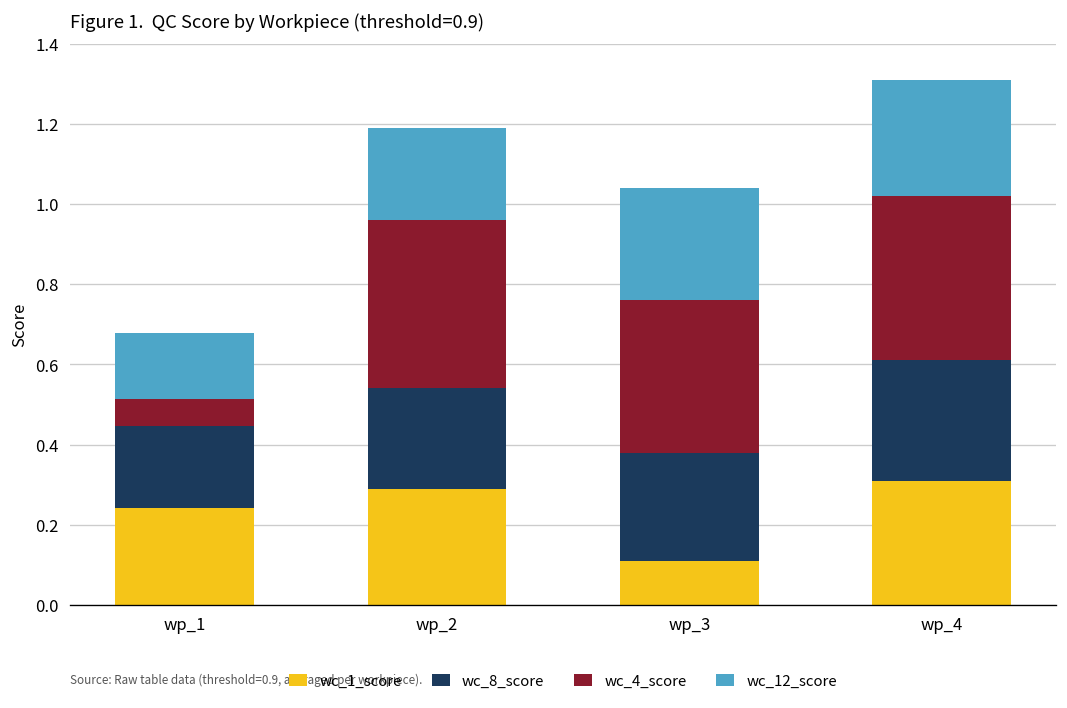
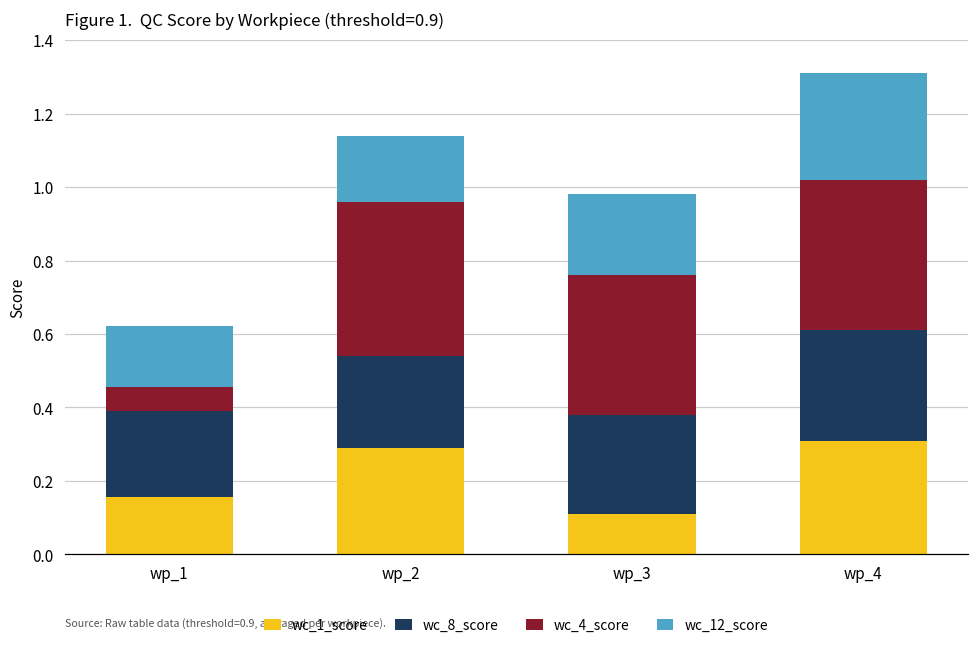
wc_1_score, wp_1: 0.24 -> 0.16
wc_8_score, wp_1: 0.20 -> 0.24
wc_12_score, wp_2: 0.23 -> 0.18
wc_12_score, wp_3: 0.28 -> 0.22
